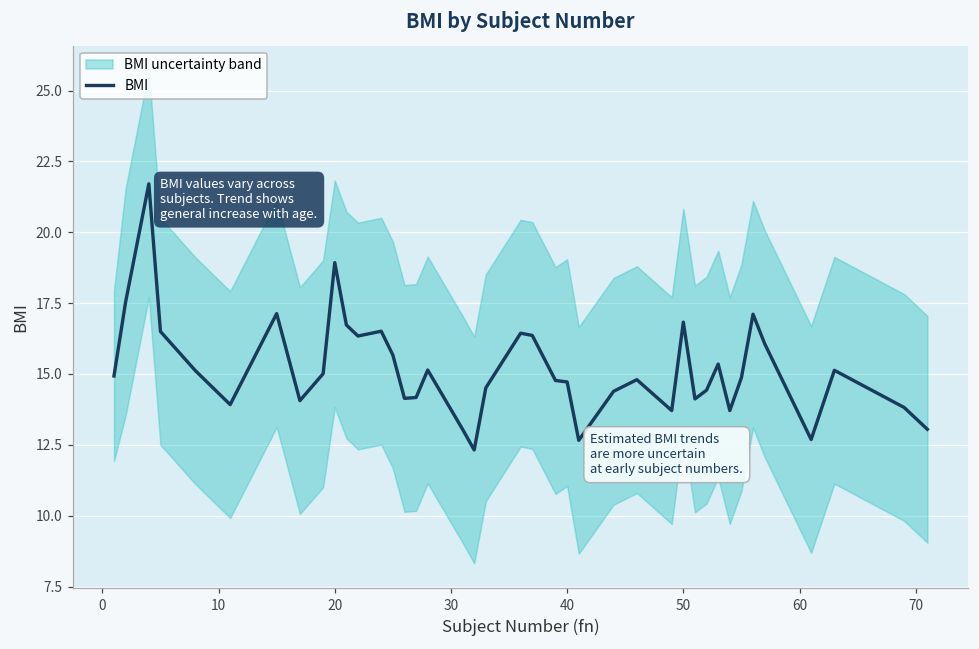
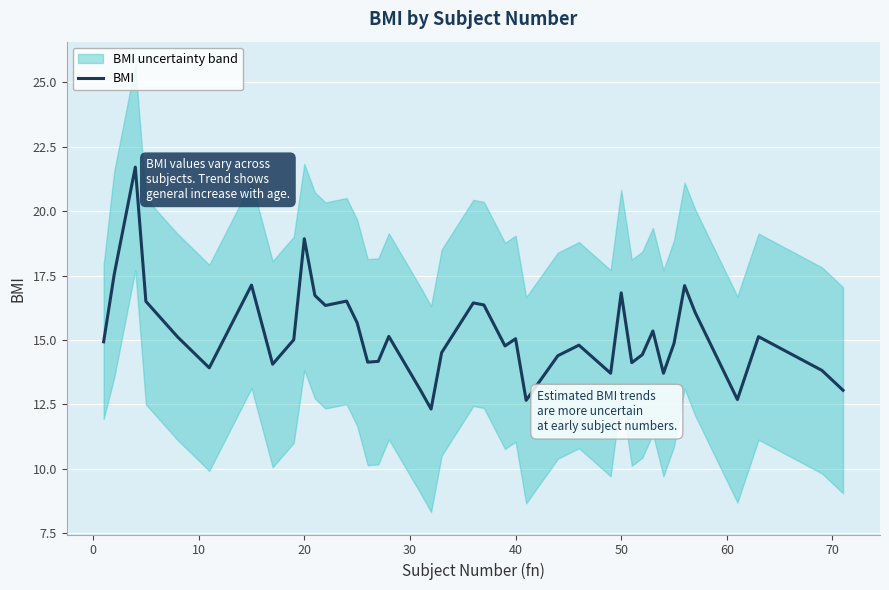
BMI, 40: 14.7 -> 15.1
